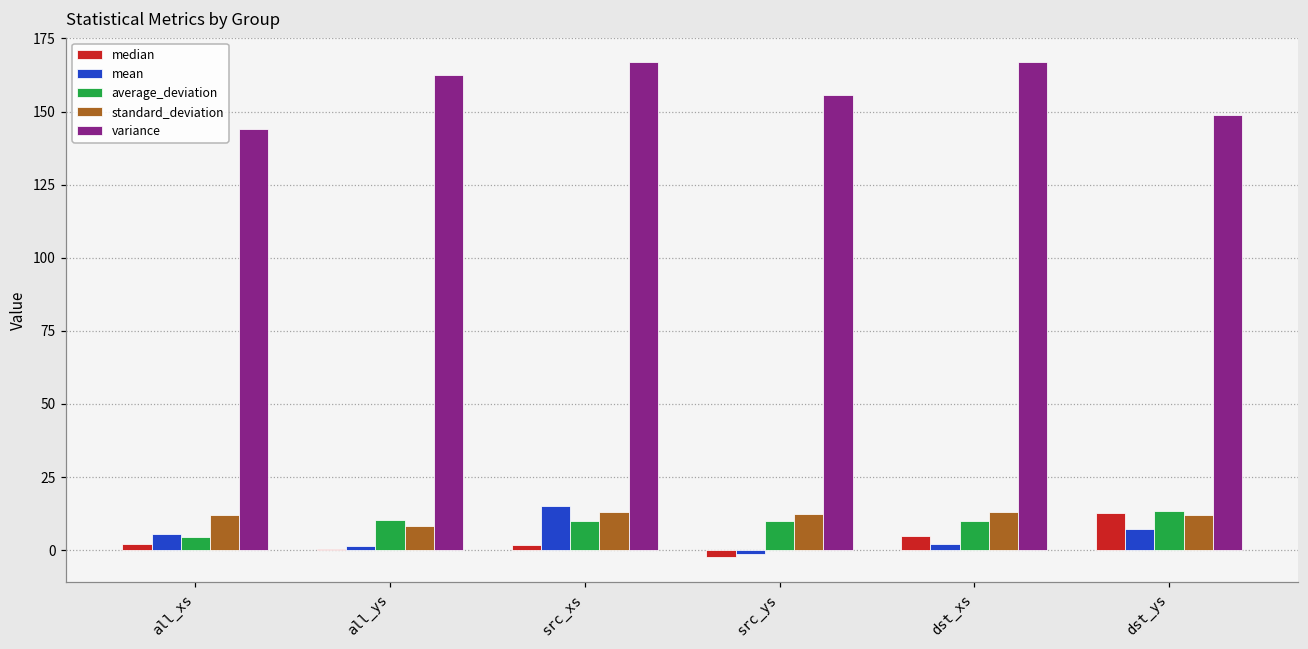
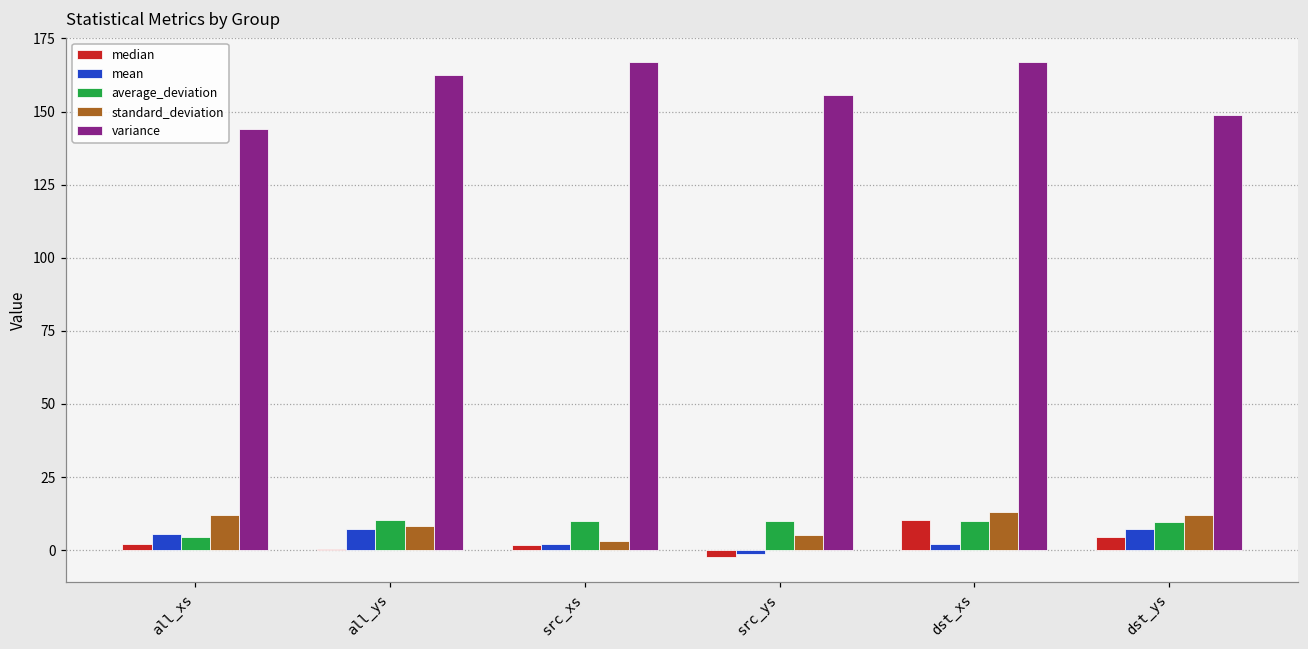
mean, all_ys: 2 -> 7
mean, src_xs: 15 -> 2
standard_deviation, src_xs: 13 -> 3
standard_deviation, src_ys: 12 -> 5
median, dst_xs: 5 -> 10
median, dst_ys: 13 -> 4
average_deviation, dst_ys: 13 -> 10
